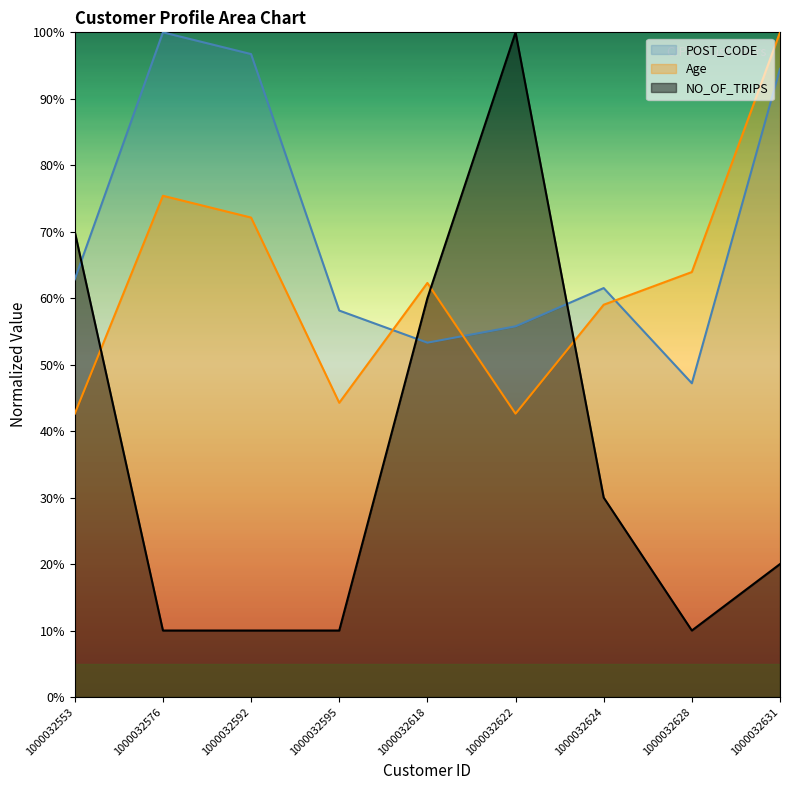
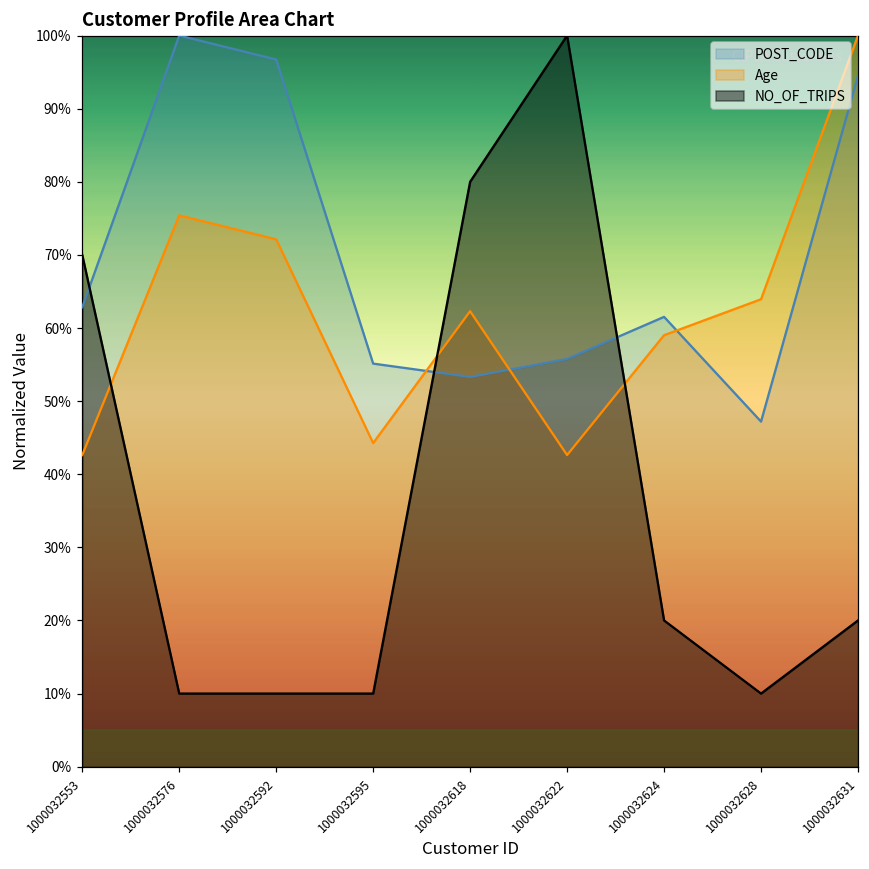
POST_CODE, 1000032595: 58% -> 55%
NO_OF_TRIPS, 1000032618: 60% -> 80%
NO_OF_TRIPS, 1000032624: 30% -> 20%
